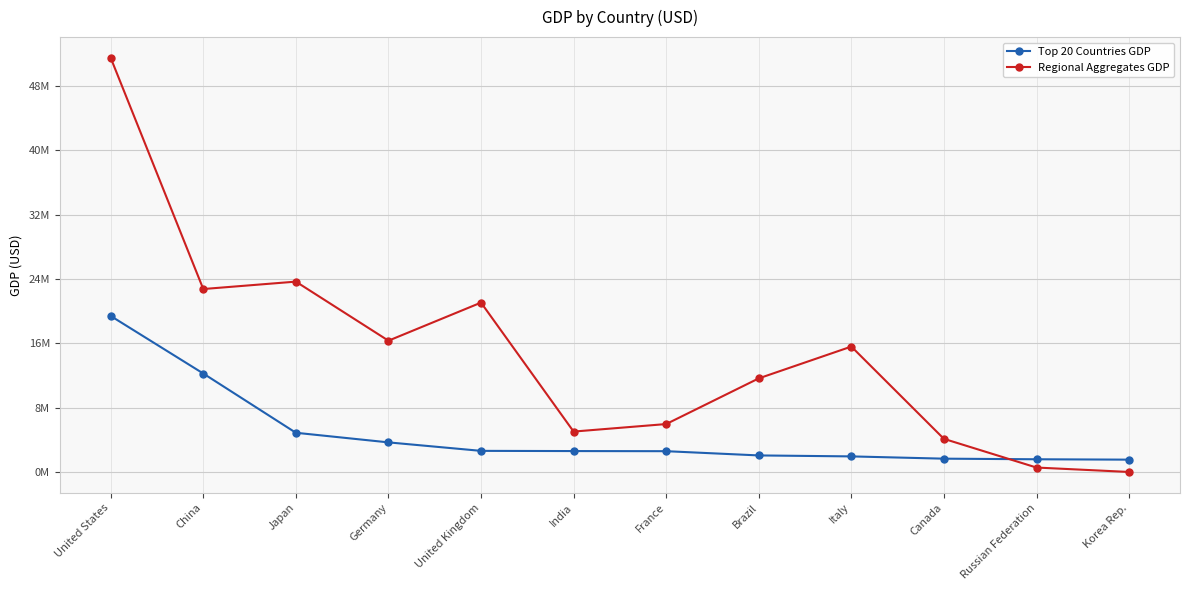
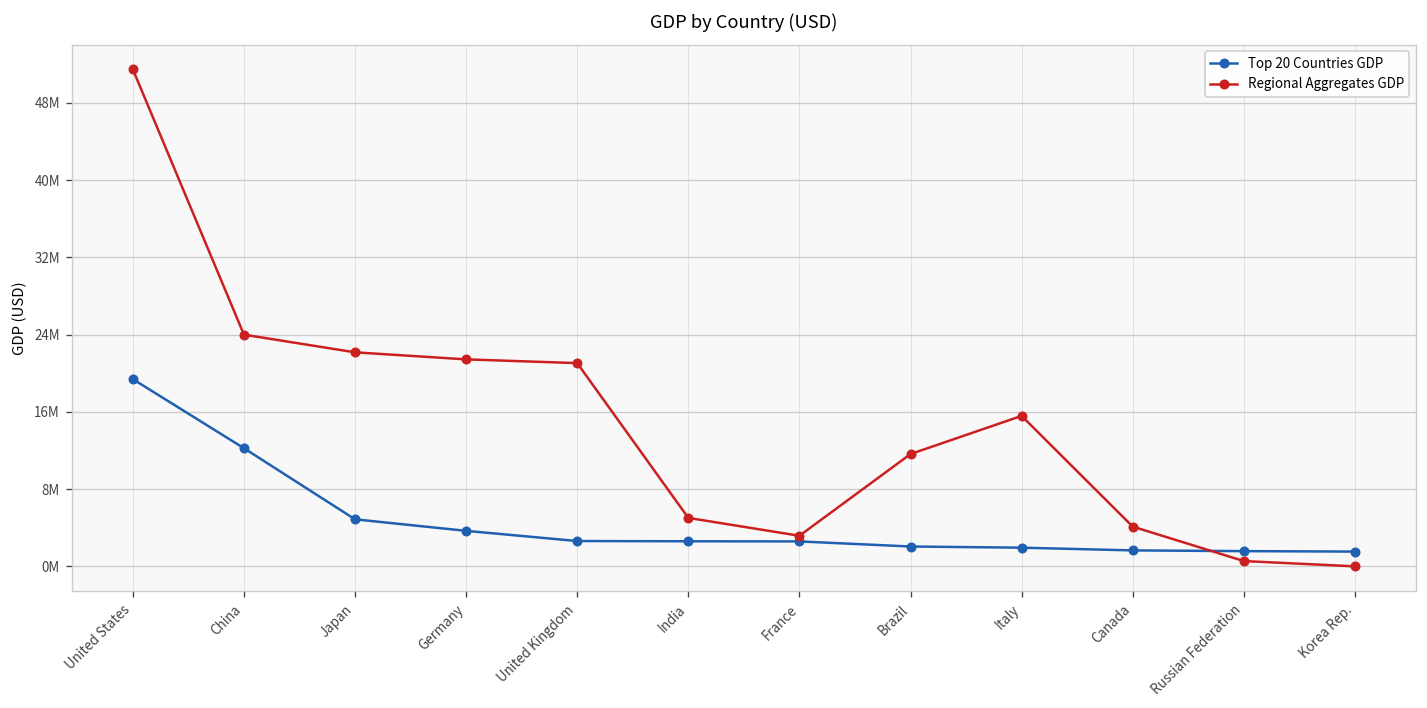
Regional Aggregates GDP, China: 23000000 -> 24000000
Regional Aggregates GDP, Japan: 24000000 -> 22000000
Regional Aggregates GDP, Germany: 16000000 -> 21000000
Regional Aggregates GDP, France: 6000000 -> 3000000
